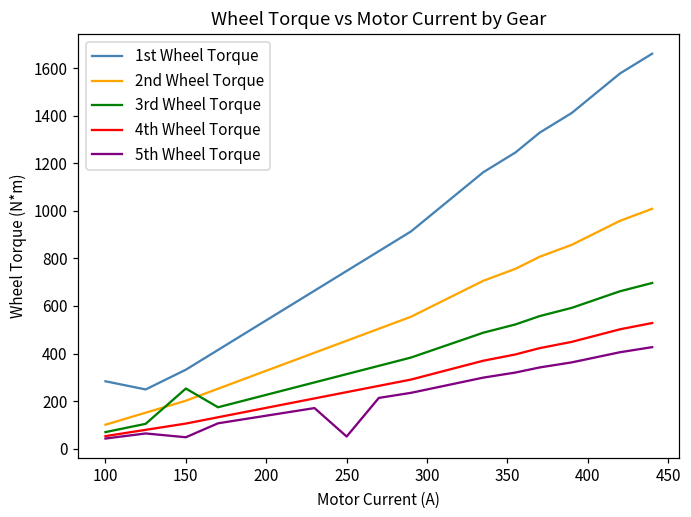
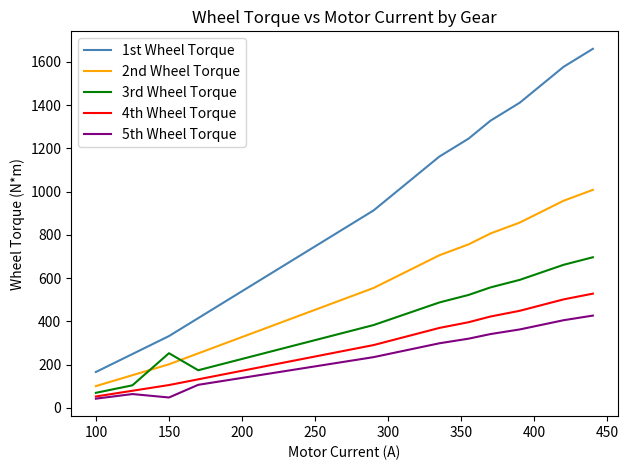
1st Wheel Torque, 100: 280 -> 170
5th Wheel Torque, 250: 50 -> 190
